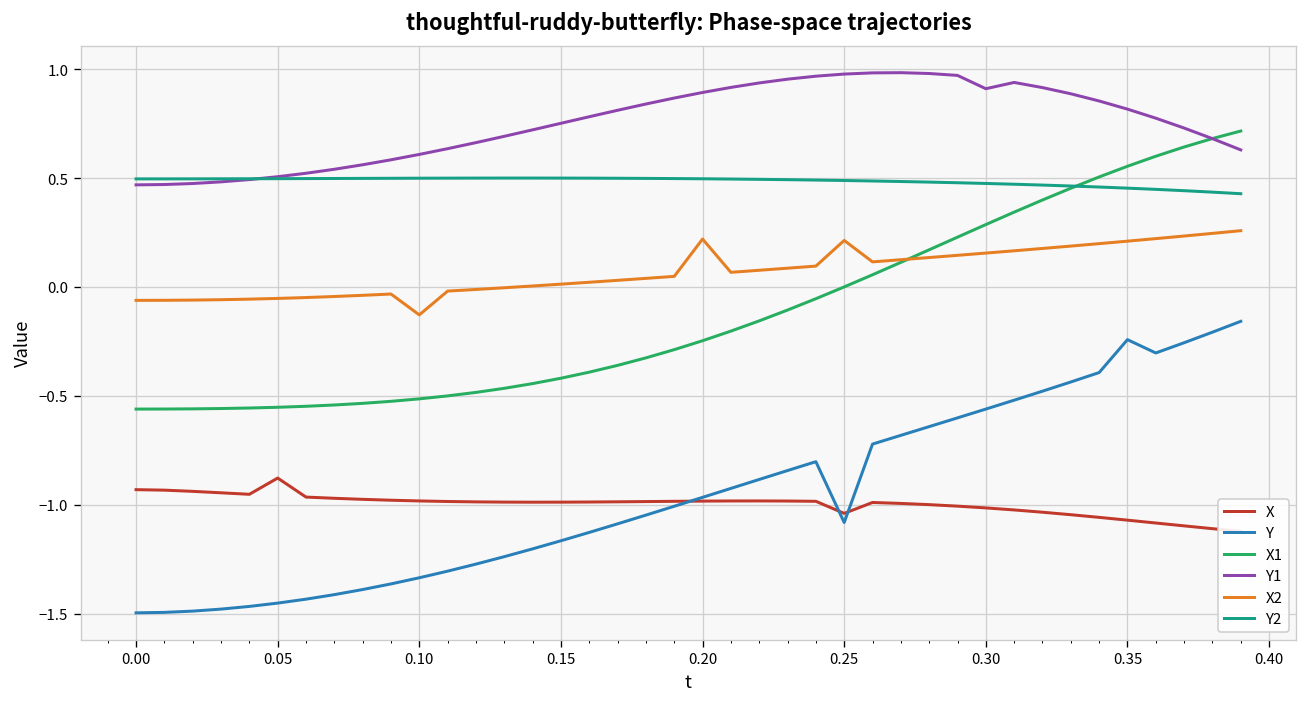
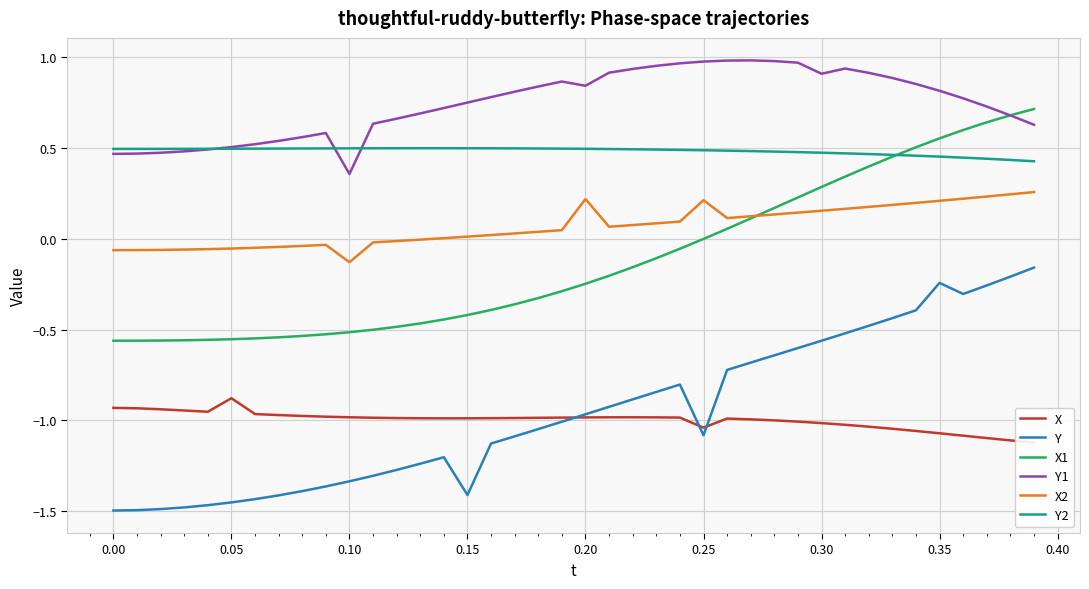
Y1, 0.10: 0.61 -> 0.36
Y, 0.15: -1.17 -> -1.41
Y1, 0.20: 0.89 -> 0.84
